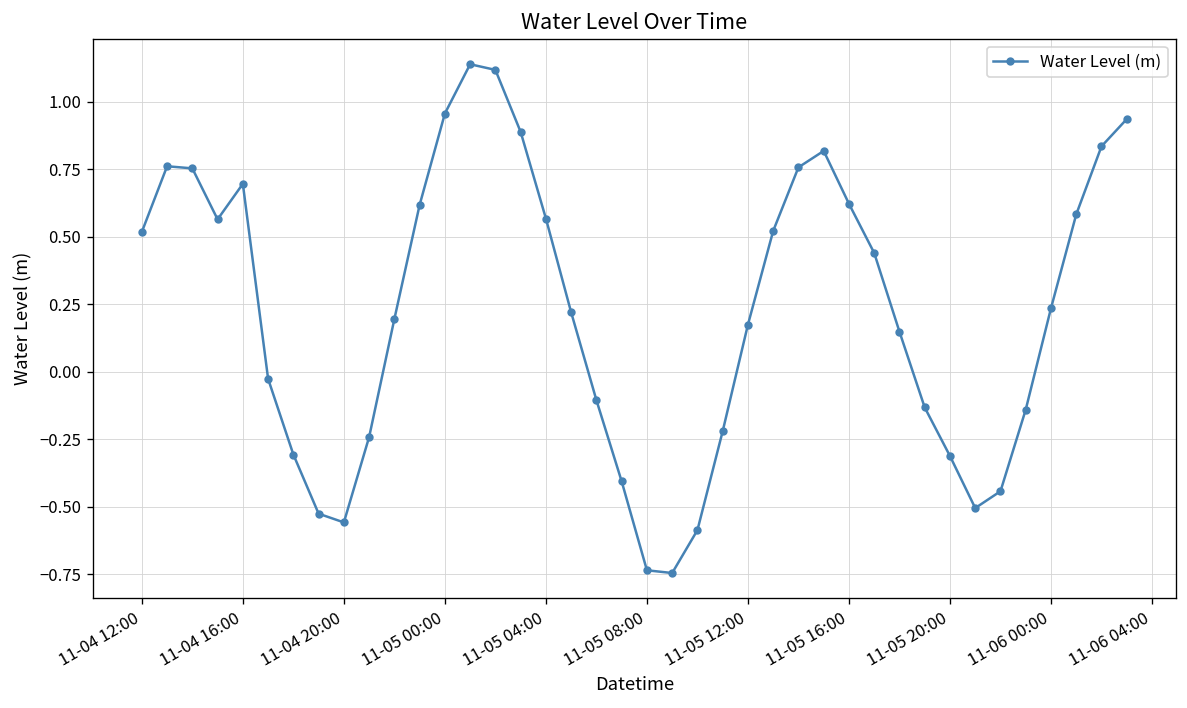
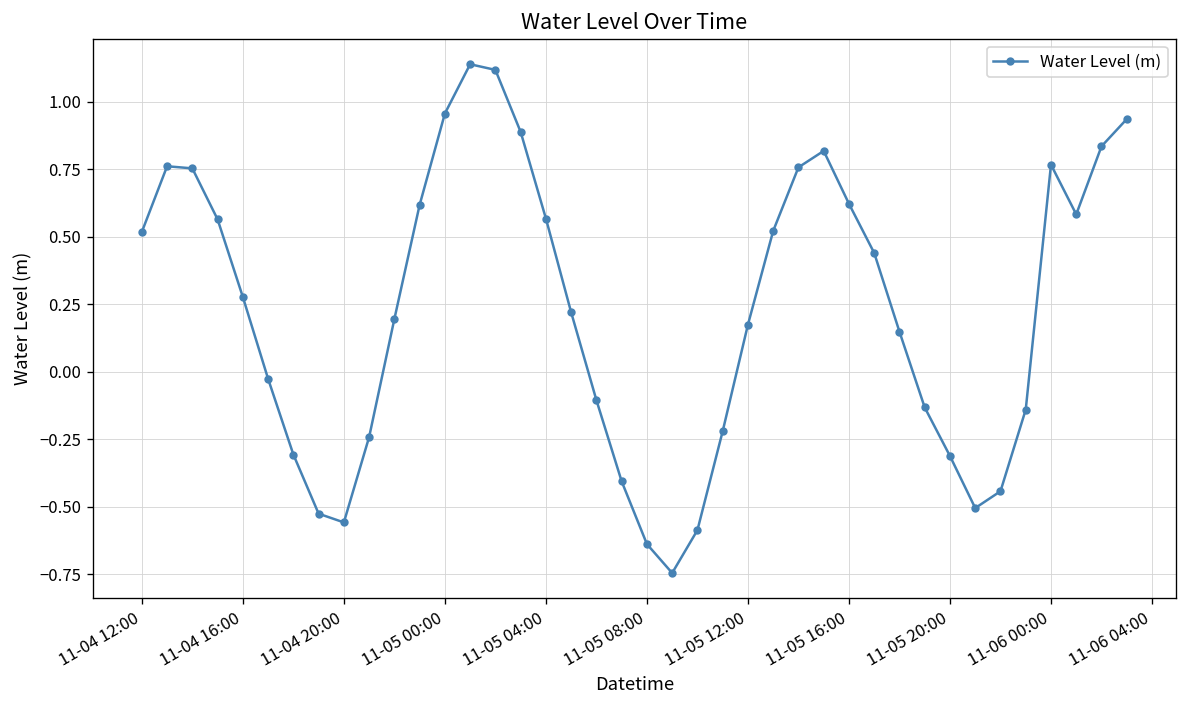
11-04 16:00: 0.70 -> 0.28
11-05 08:00: -0.74 -> -0.64
11-06 00:00: 0.24 -> 0.77
